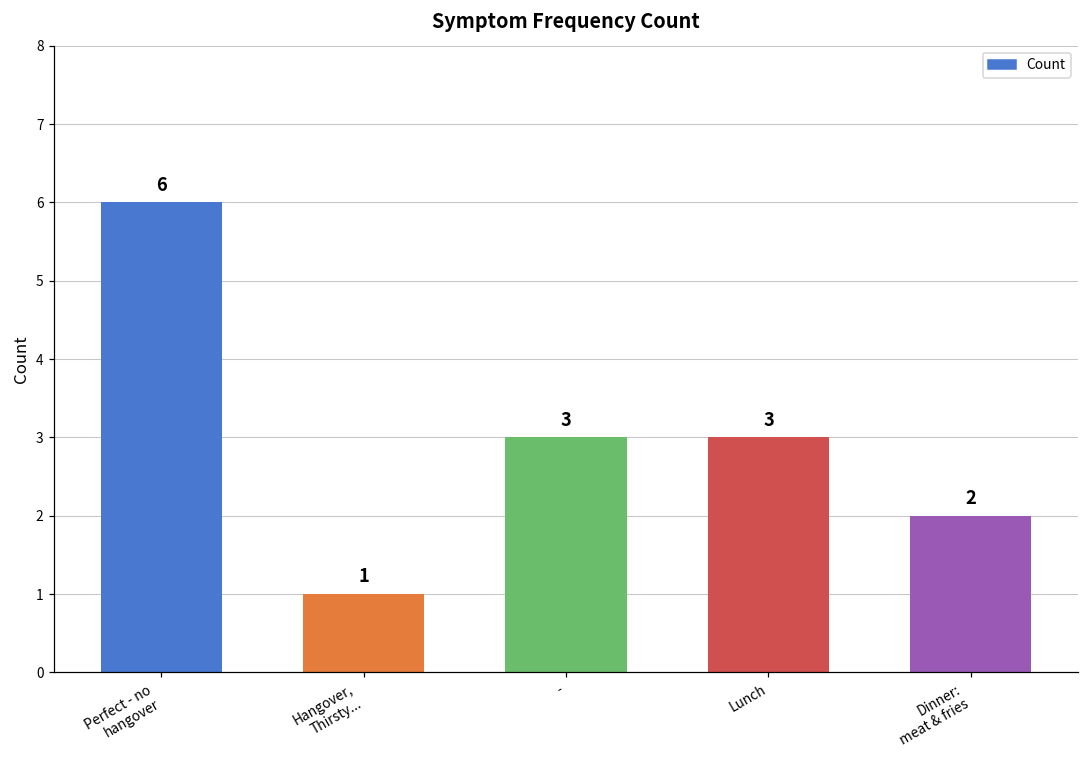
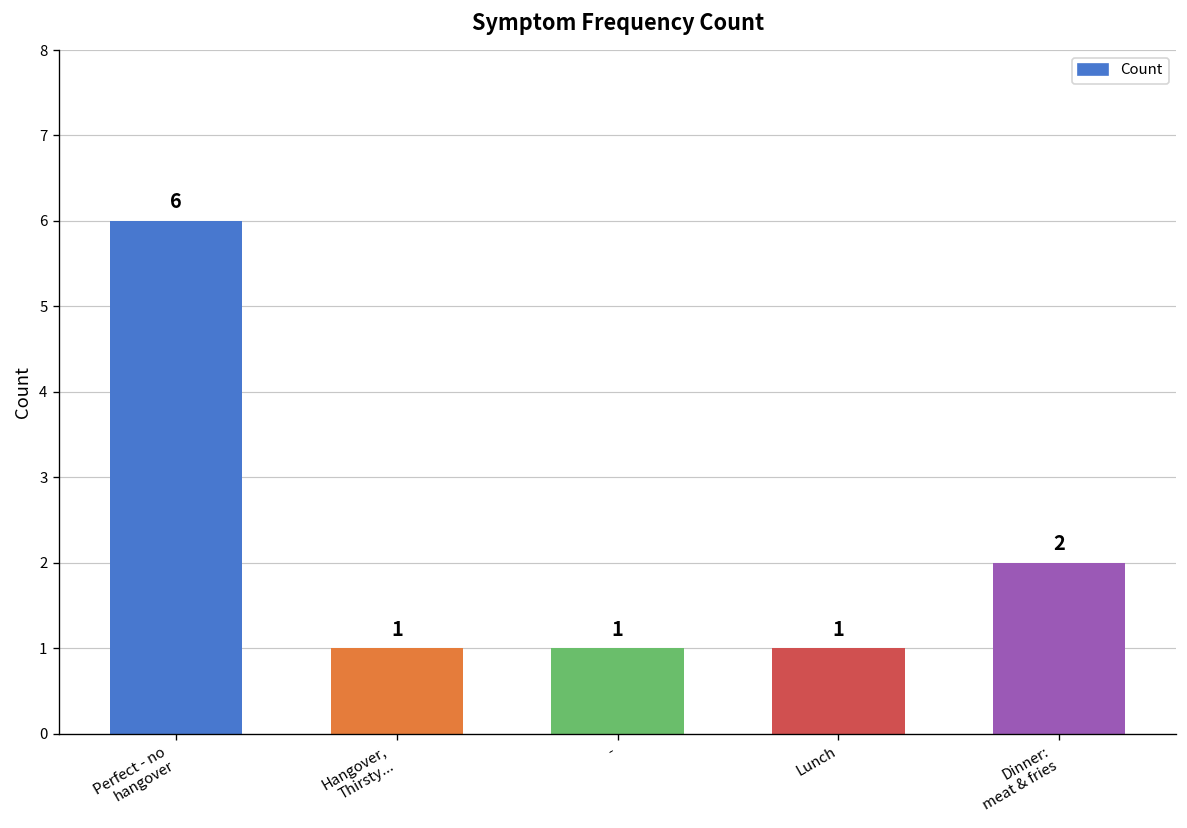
-: 3 -> 1
Lunch: 3 -> 1
